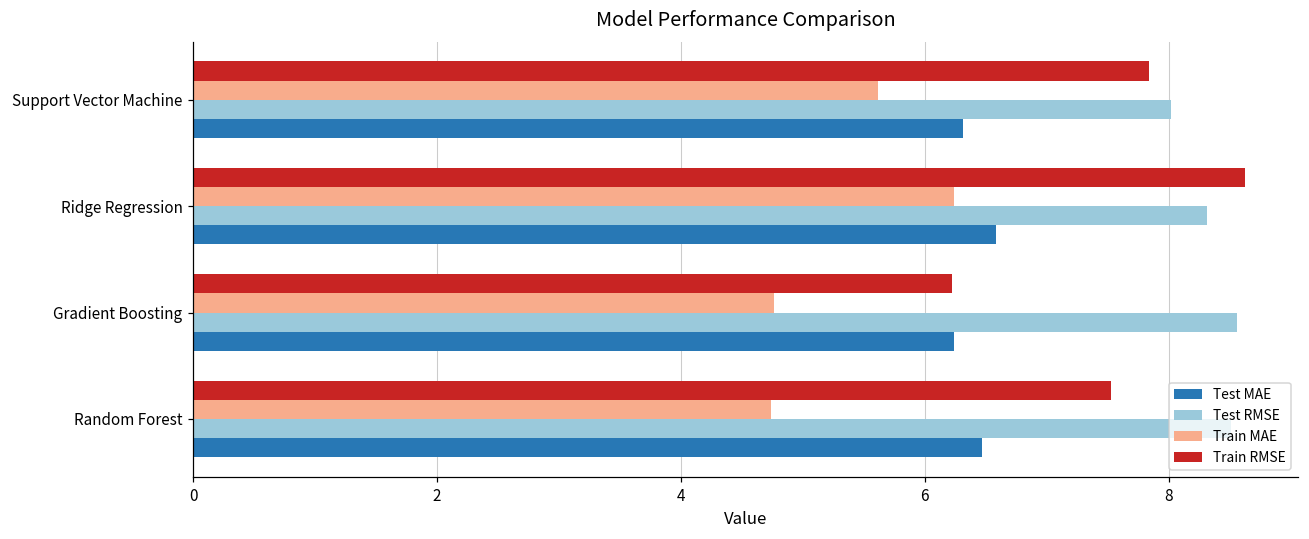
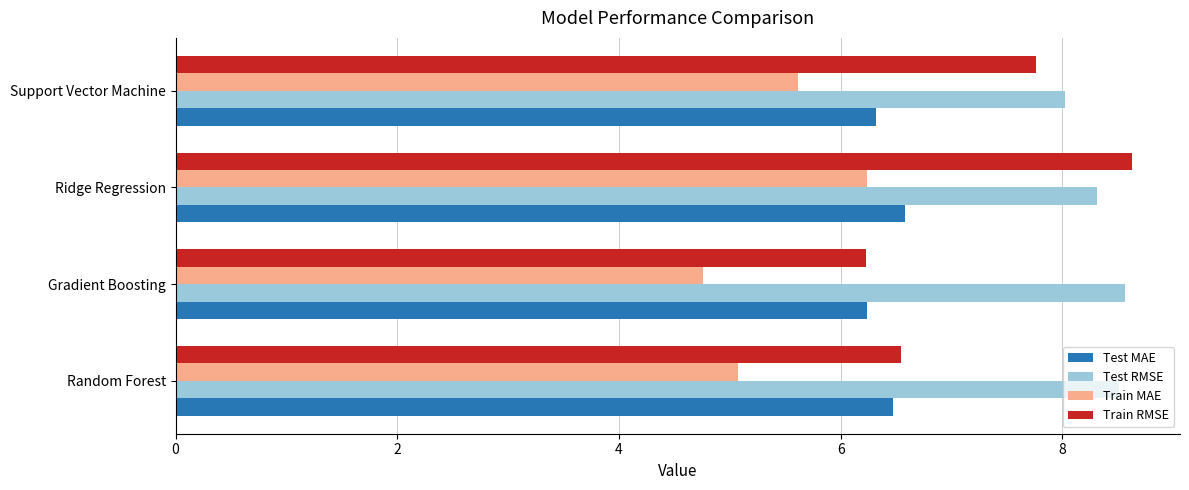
Train RMSE, Support Vector Machine: 7.84 -> 7.76
Train RMSE, Random Forest: 7.53 -> 6.54
Train MAE, Random Forest: 4.74 -> 5.07
